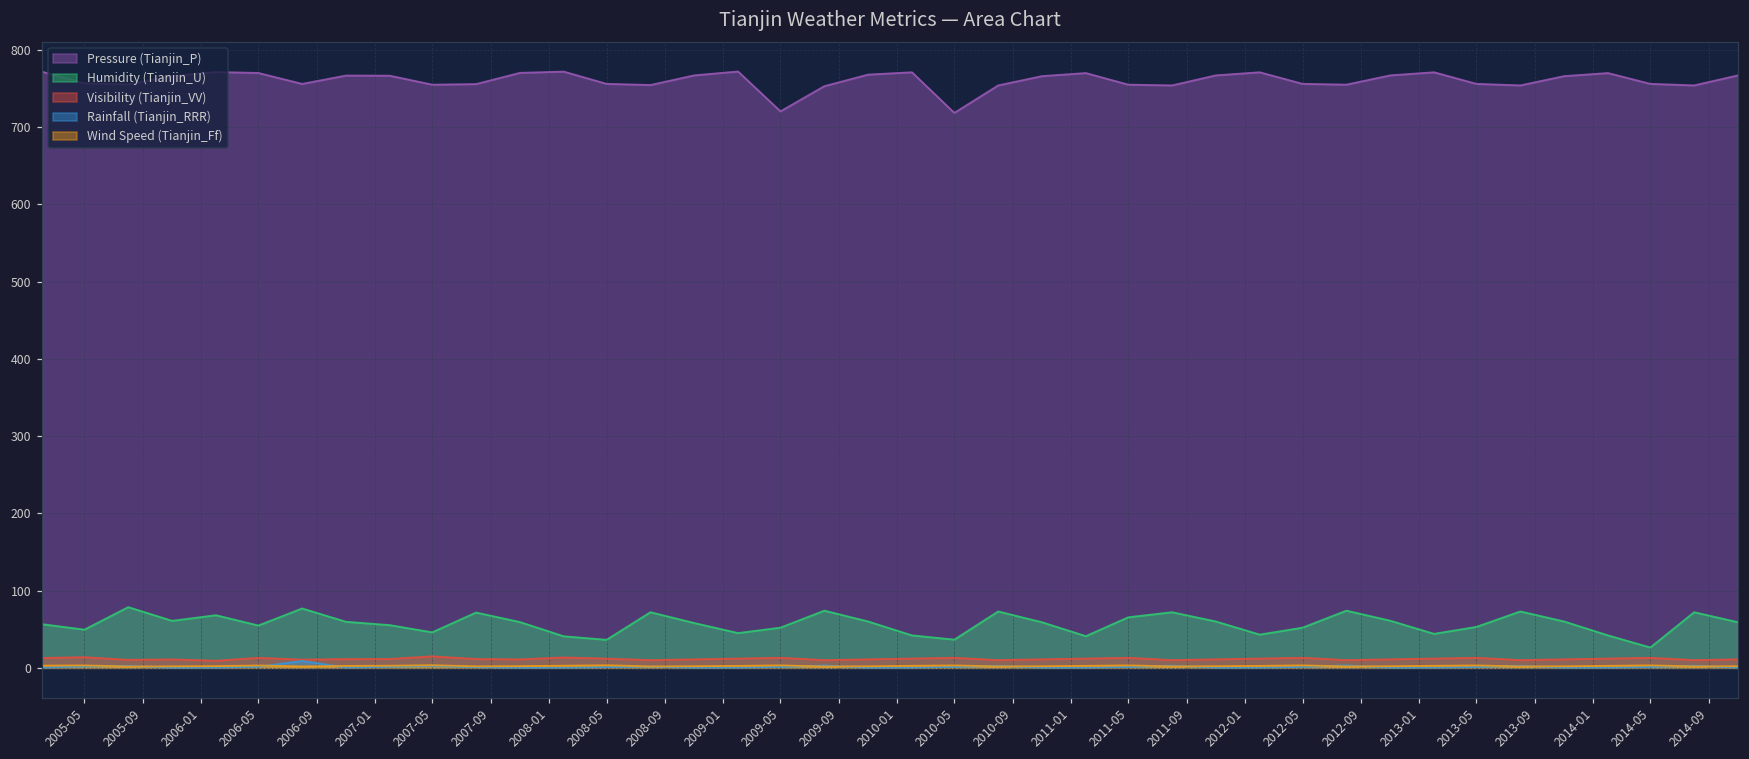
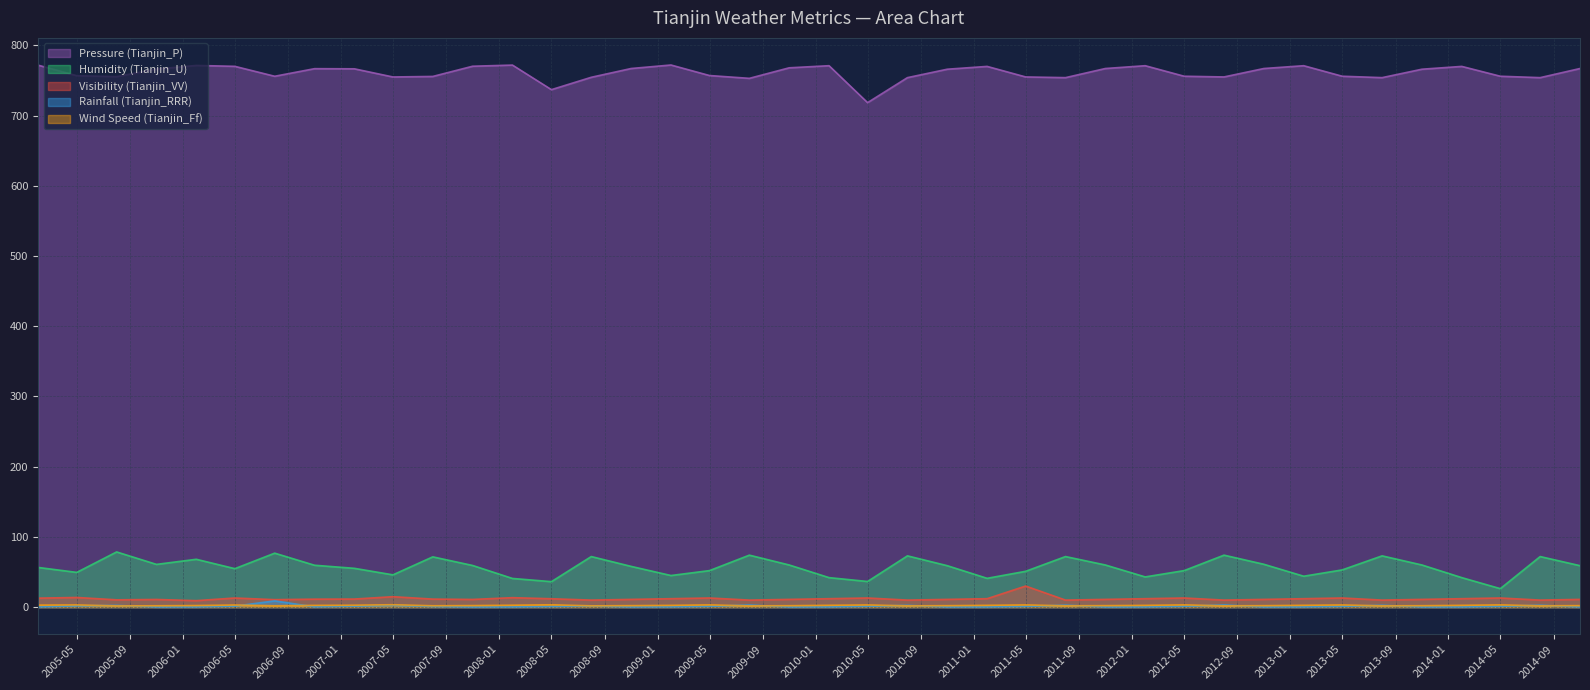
Pressure (Tianjin_P), 2008-05: 760 -> 740
Pressure (Tianjin_P), 2009-05: 720 -> 760
Humidity (Tianjin_U), 2011-05: 70 -> 50
Visibility (Tianjin_VV), 2011-05: 10 -> 30
